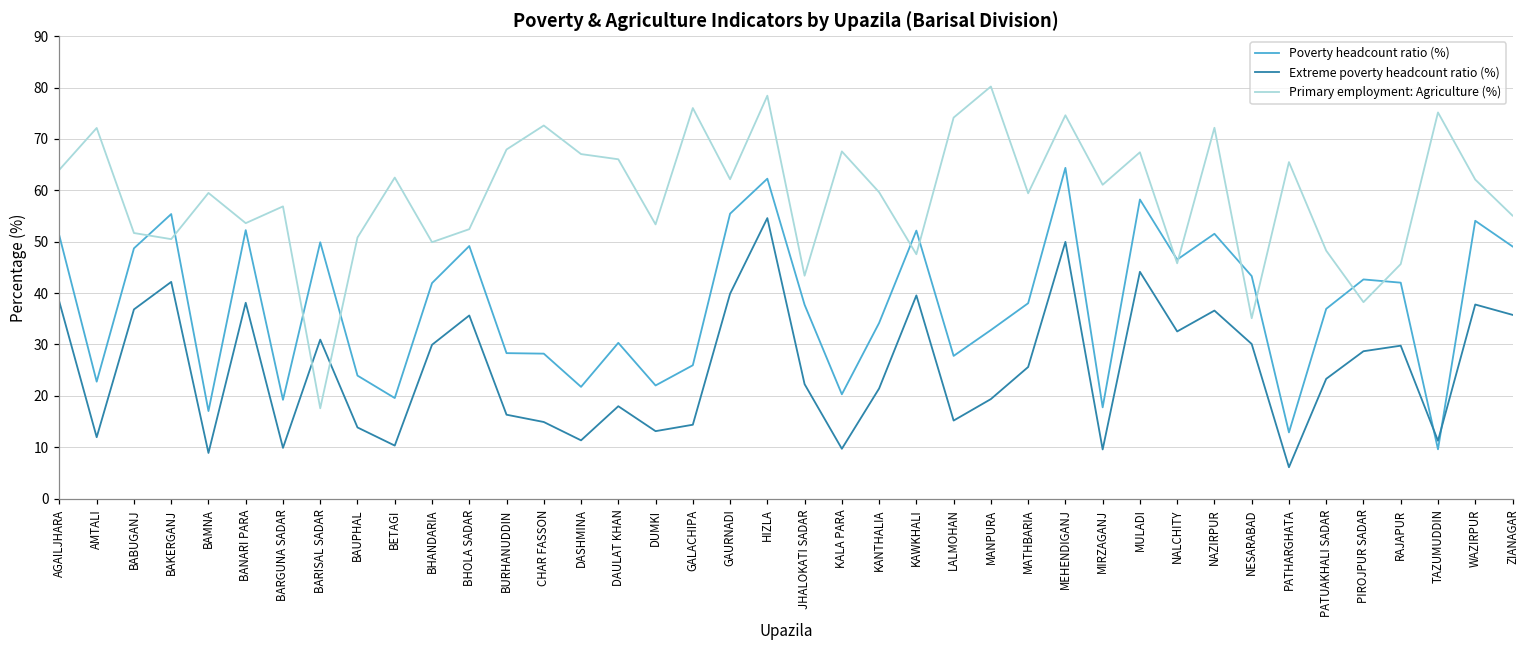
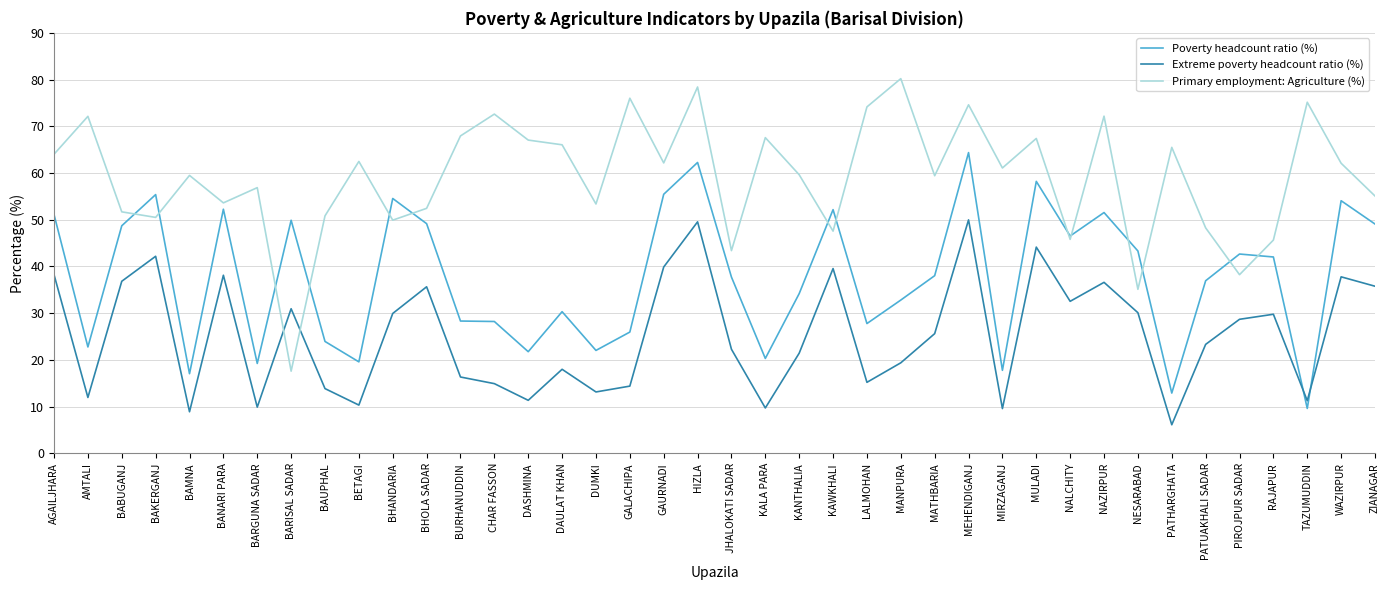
Poverty headcount ratio (%), BHANDARIA: 42 -> 55
Extreme poverty headcount ratio (%), HIZLA: 55 -> 50
